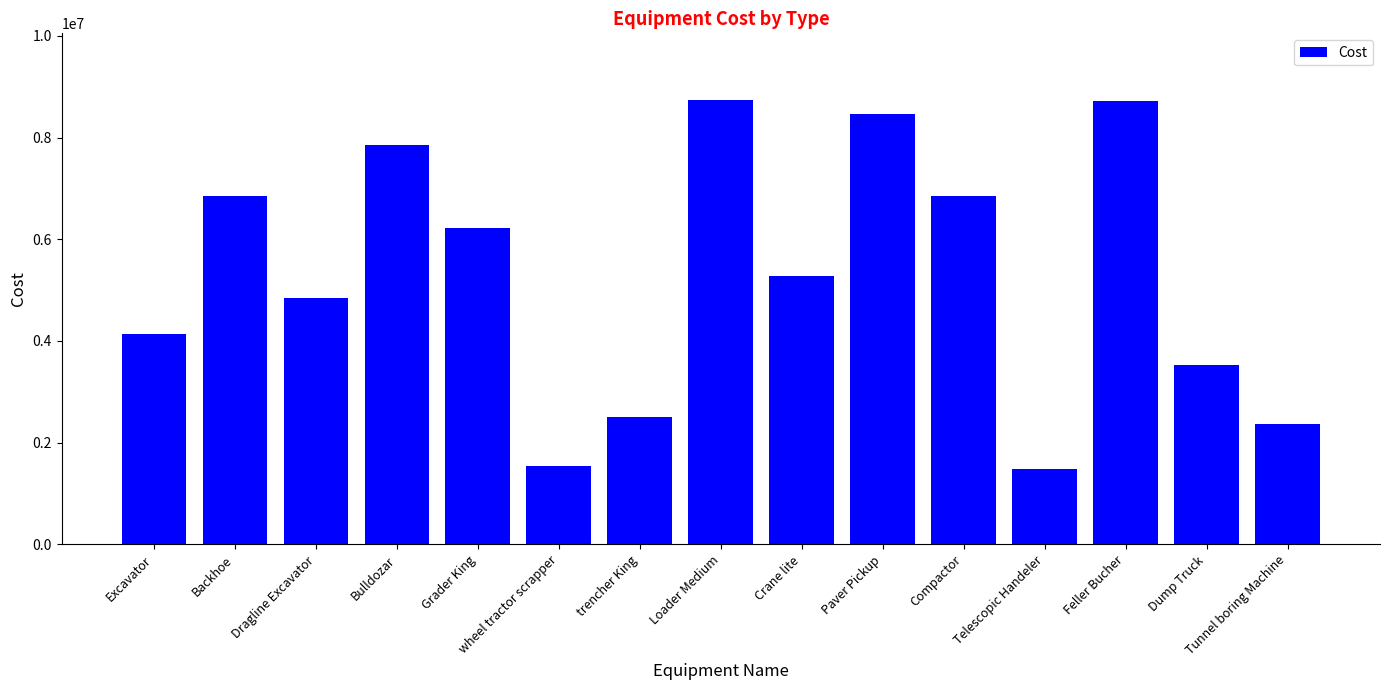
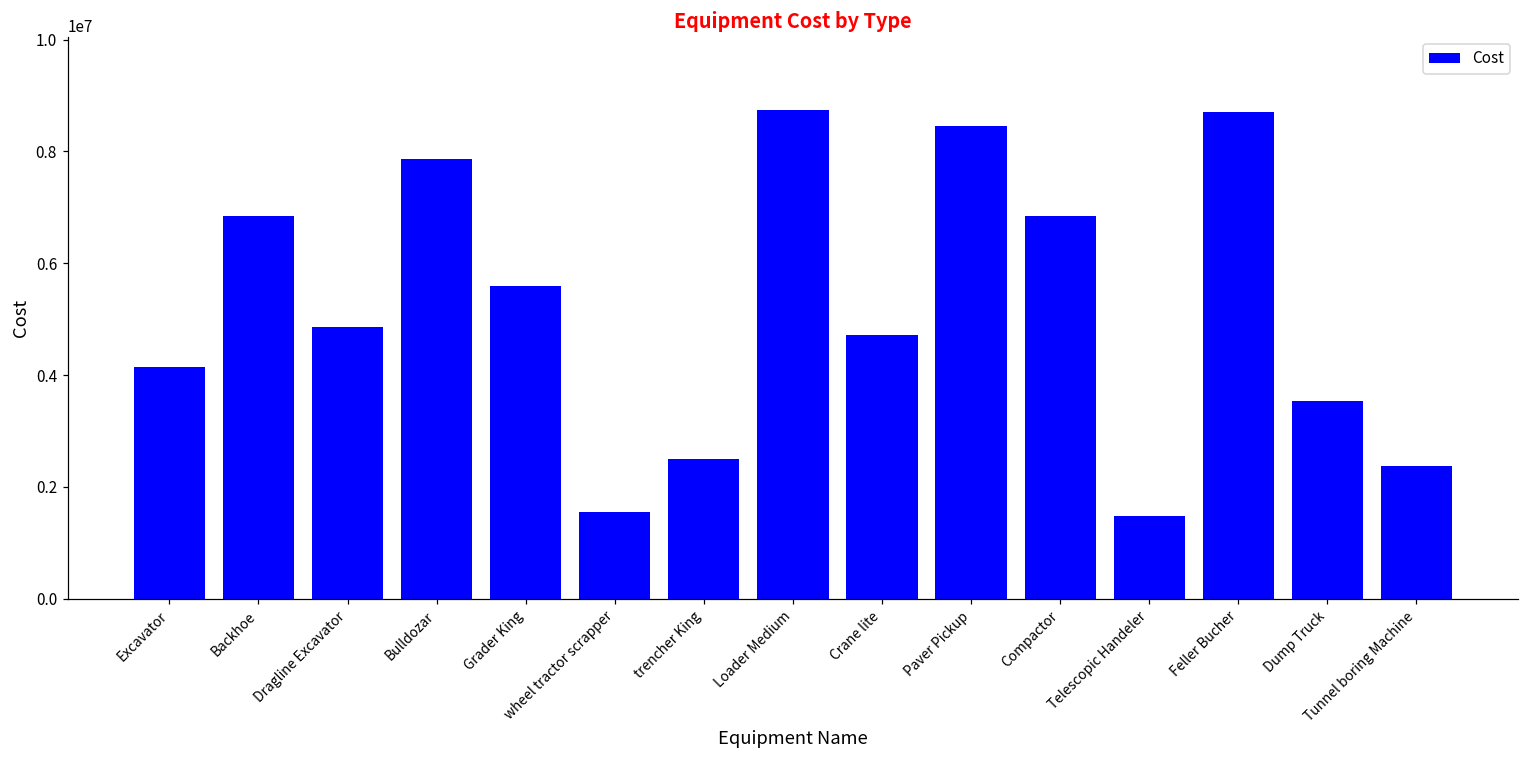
Grader King: 6200000 -> 5600000
Crane lite: 5300000 -> 4700000
